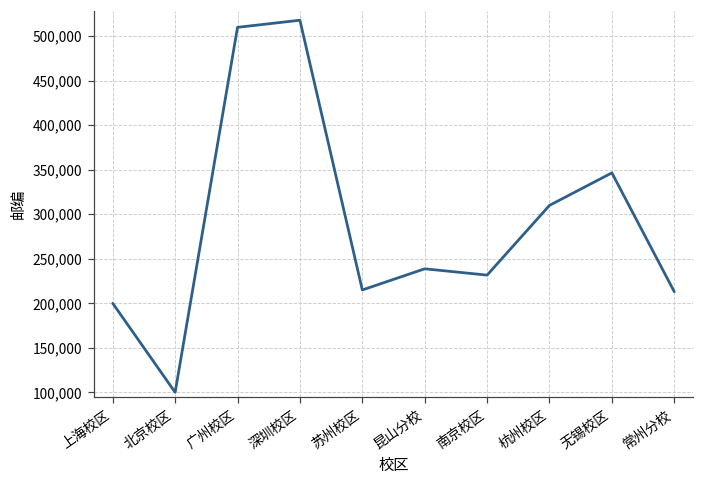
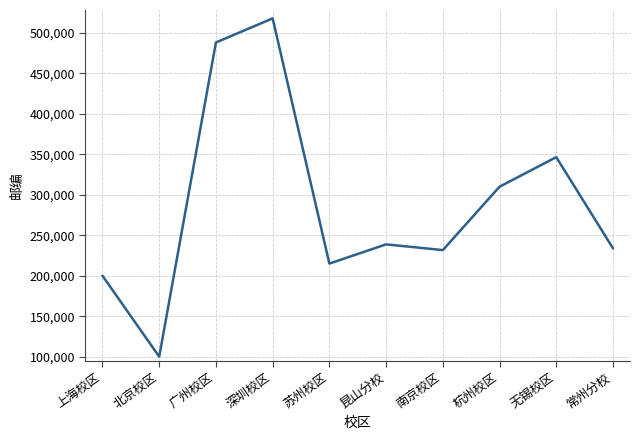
广州校区: 510,000 -> 490,000
常州分校: 210,000 -> 230,000
